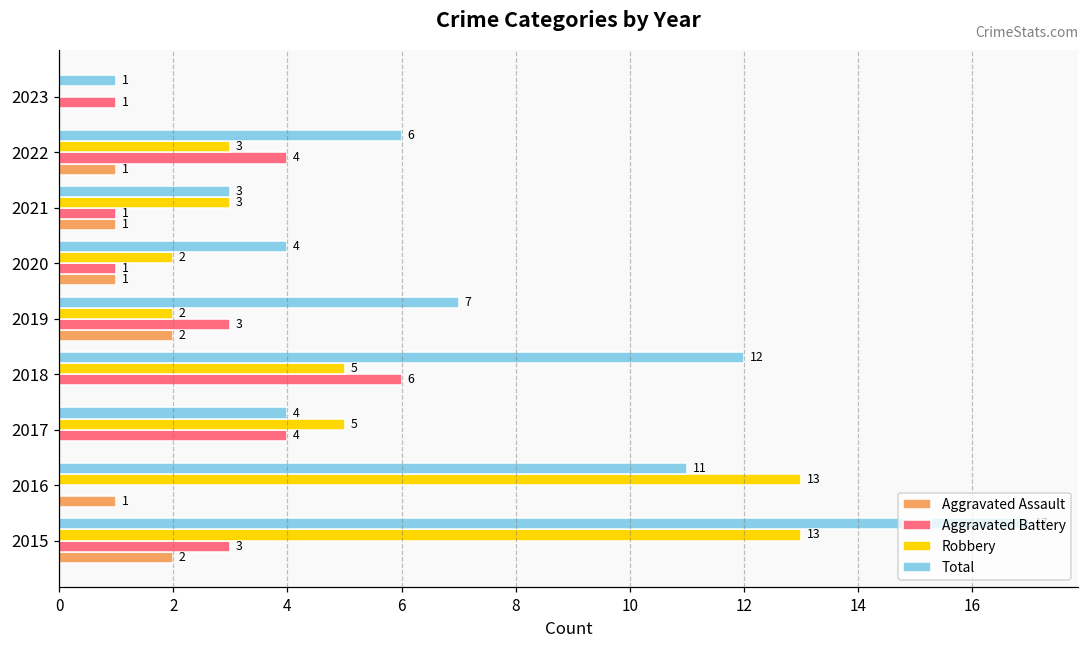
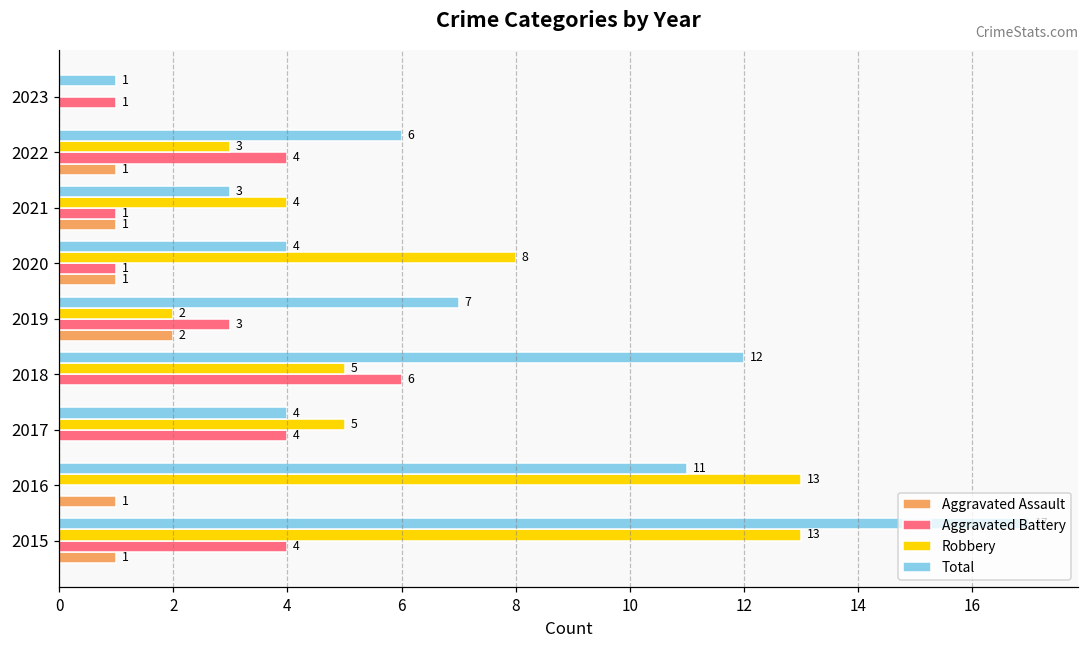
Robbery, 2021: 3 -> 4
Robbery, 2020: 2 -> 8
Aggravated Battery, 2015: 3 -> 4
Aggravated Assault, 2015: 2 -> 1
